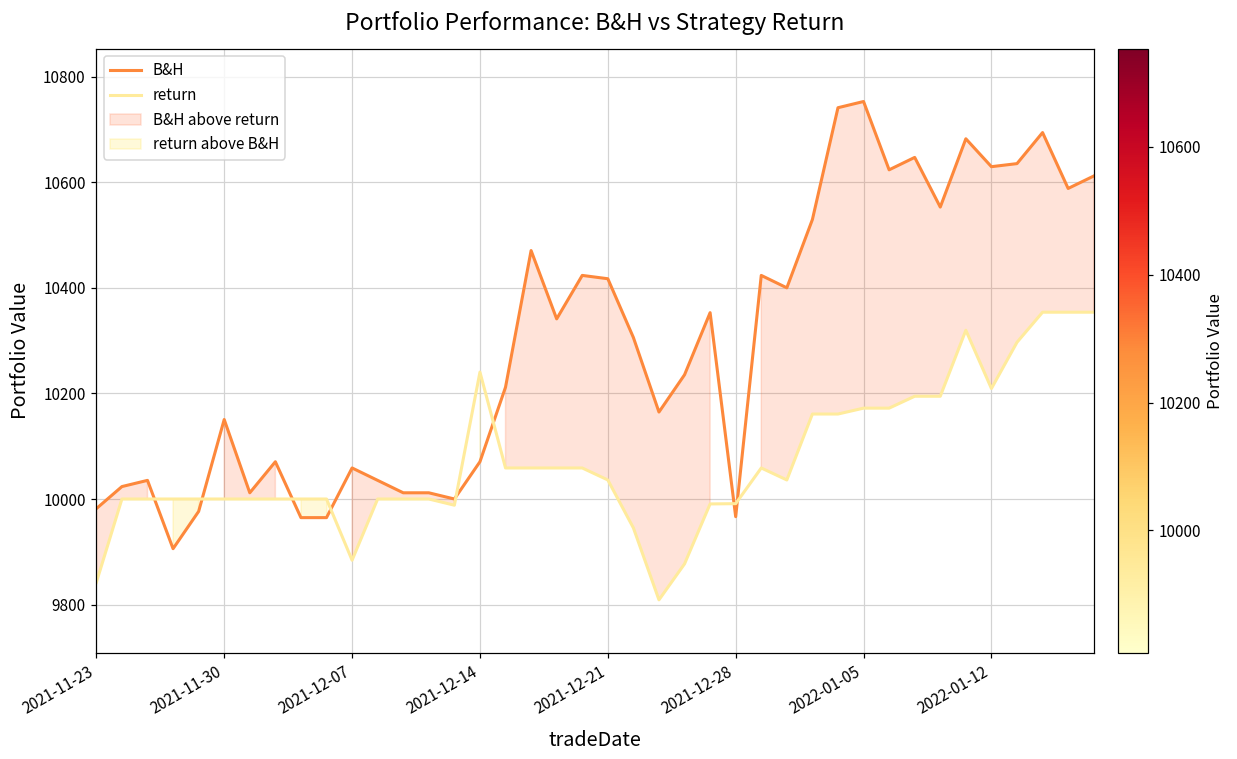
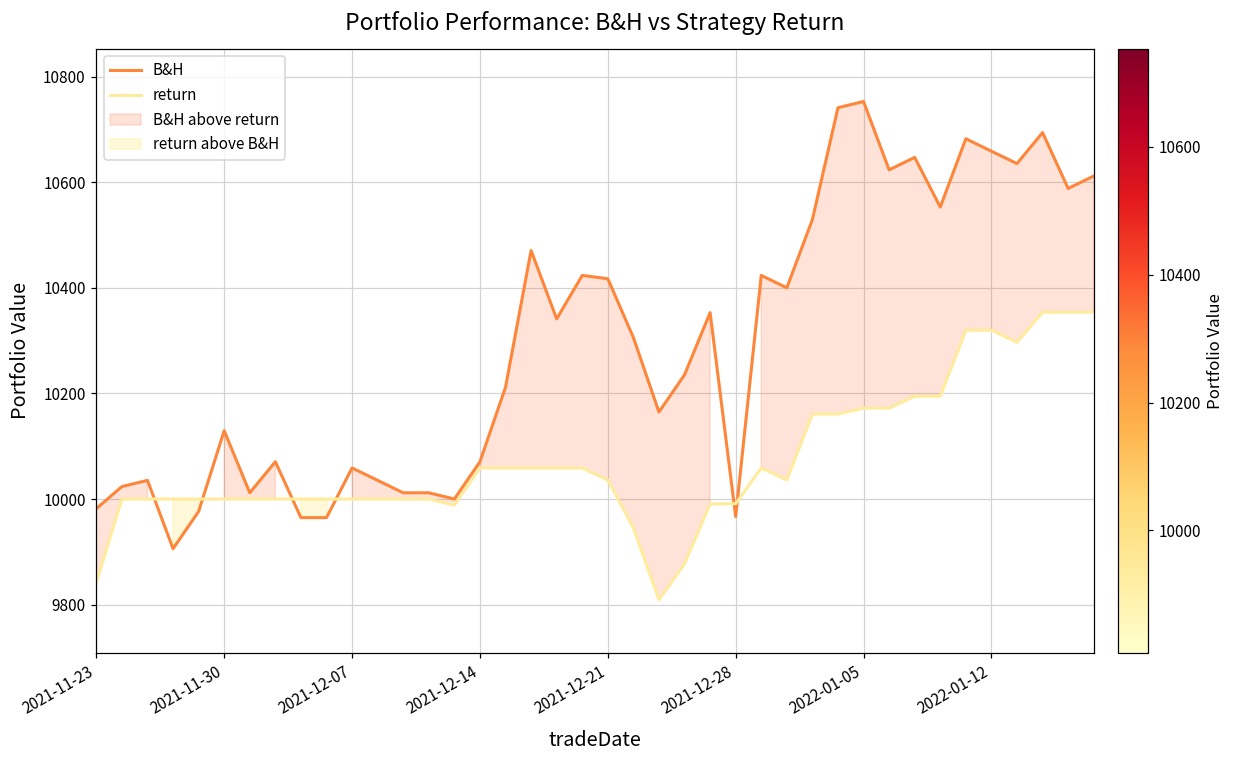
B&H, 2021-11-30: 10150 -> 10130
return, 2021-12-07: 9880 -> 10000
return, 2021-12-14: 10240 -> 10060
B&H, 2022-01-12: 10630 -> 10660
return, 2022-01-12: 10210 -> 10320
